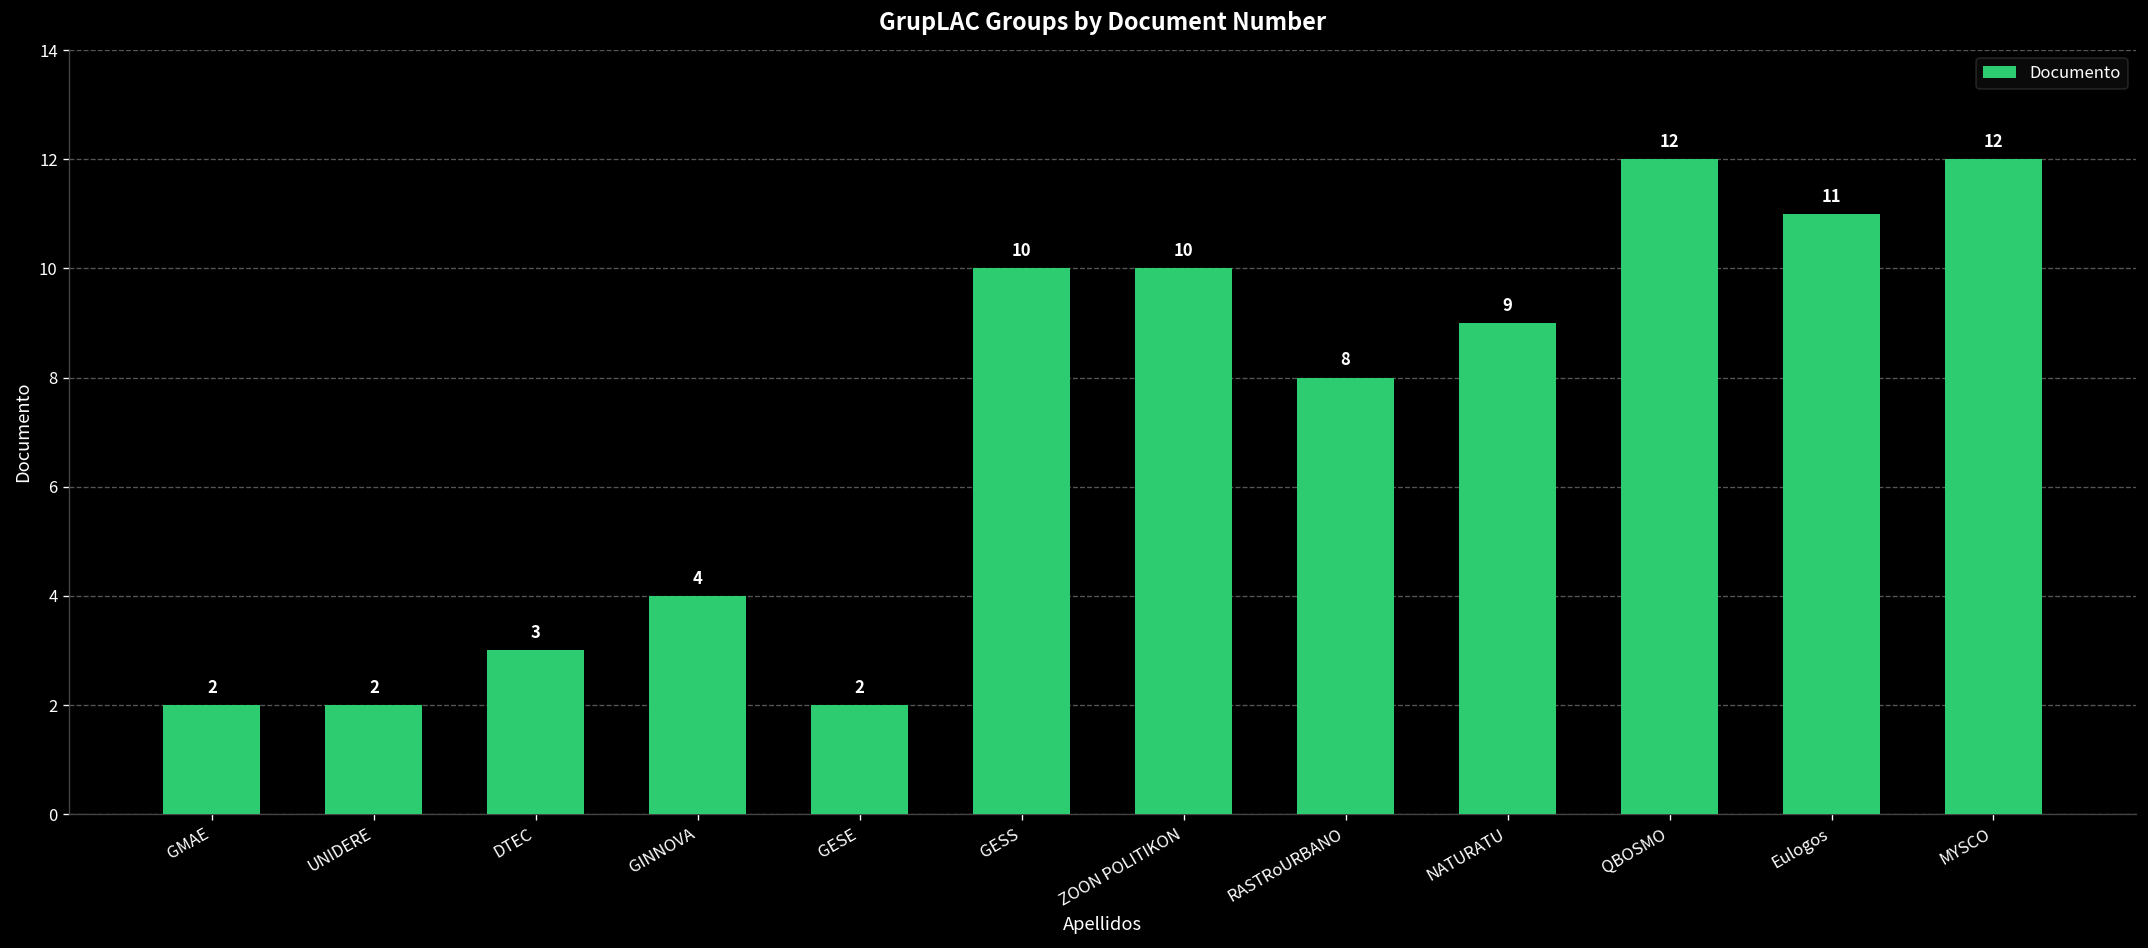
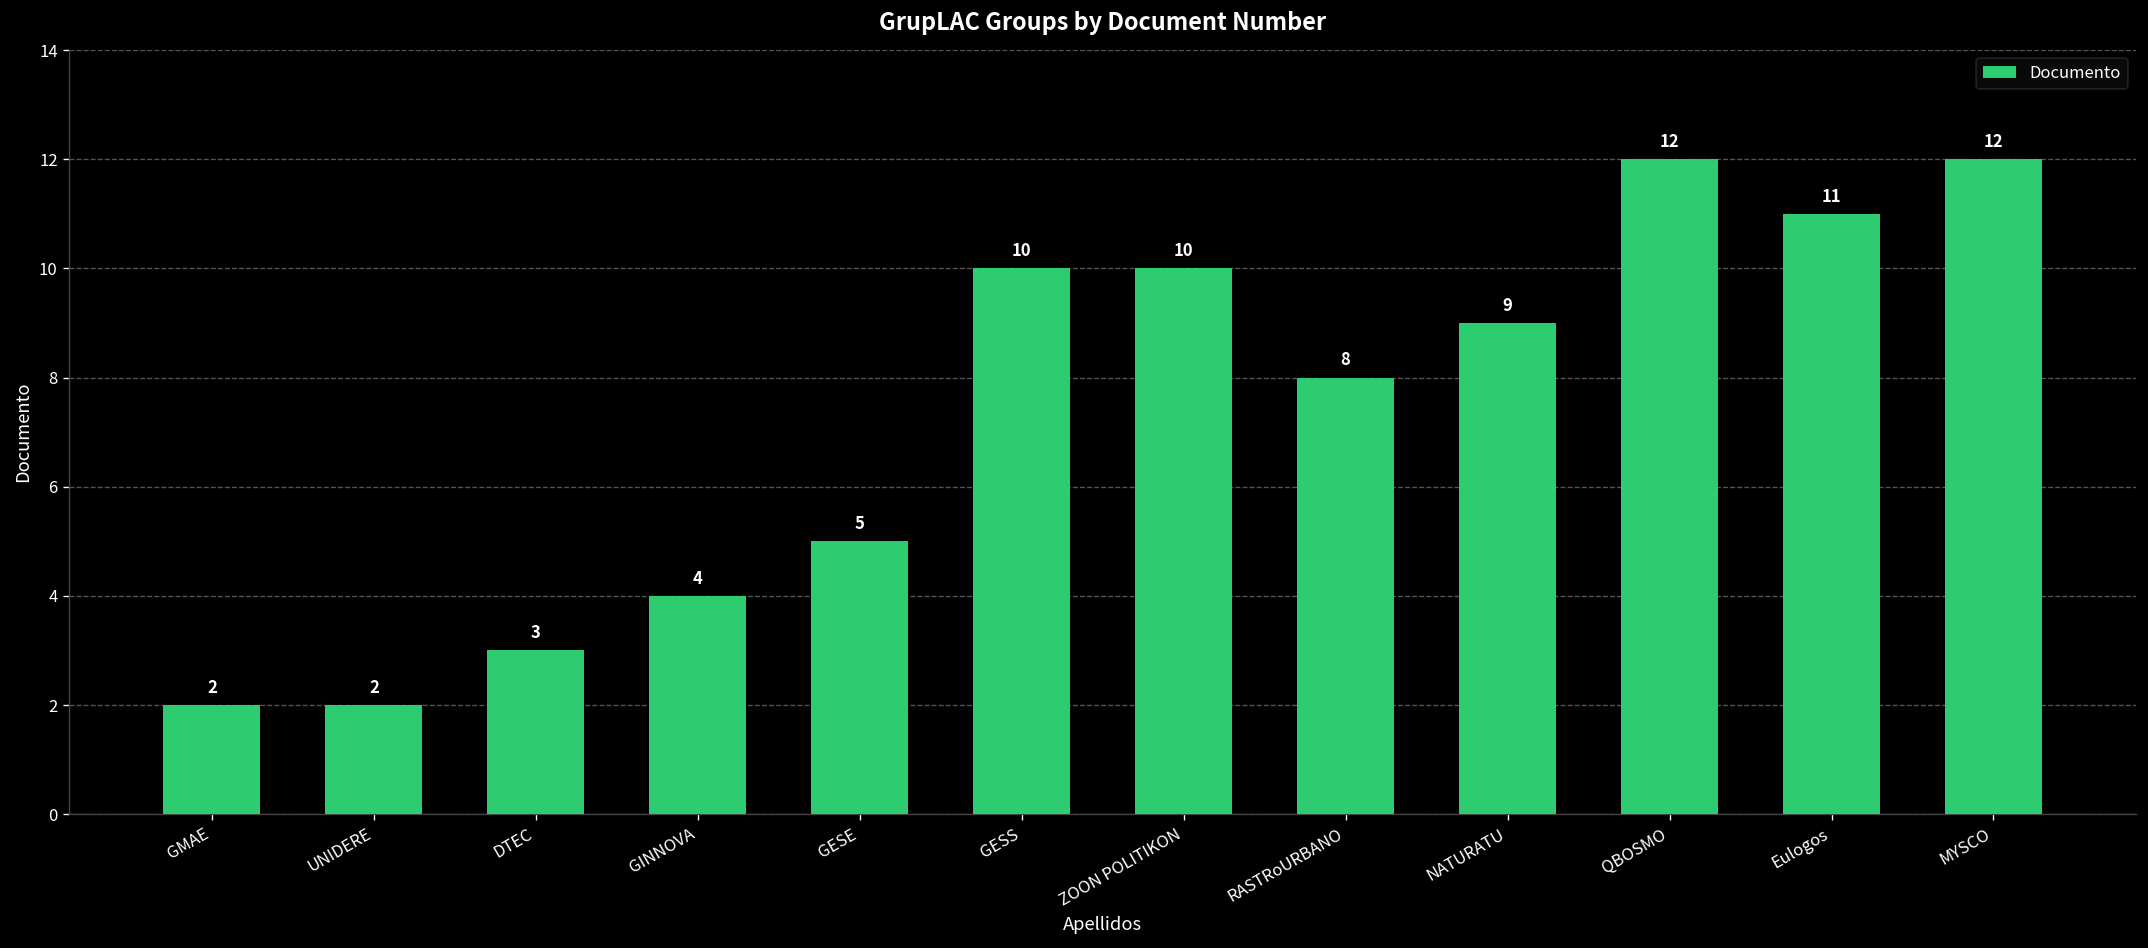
GESE: 2 -> 5
